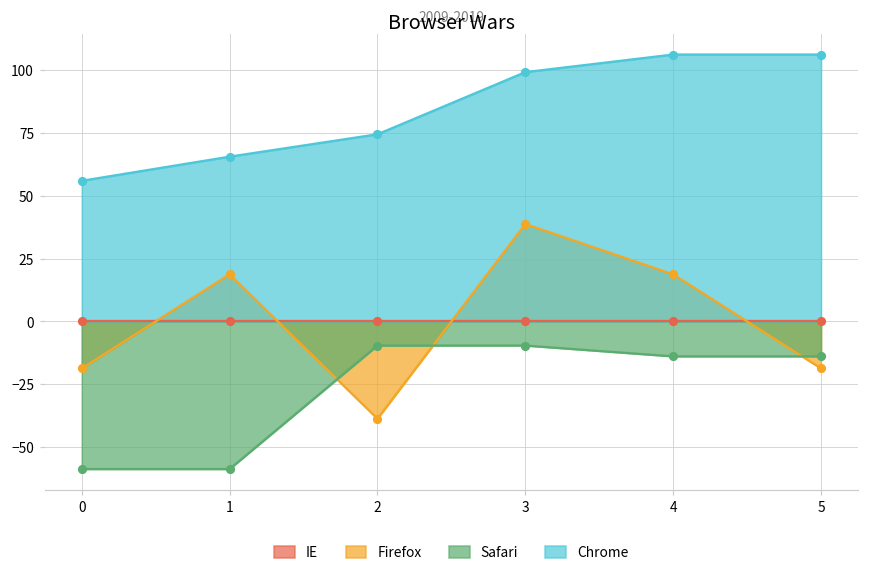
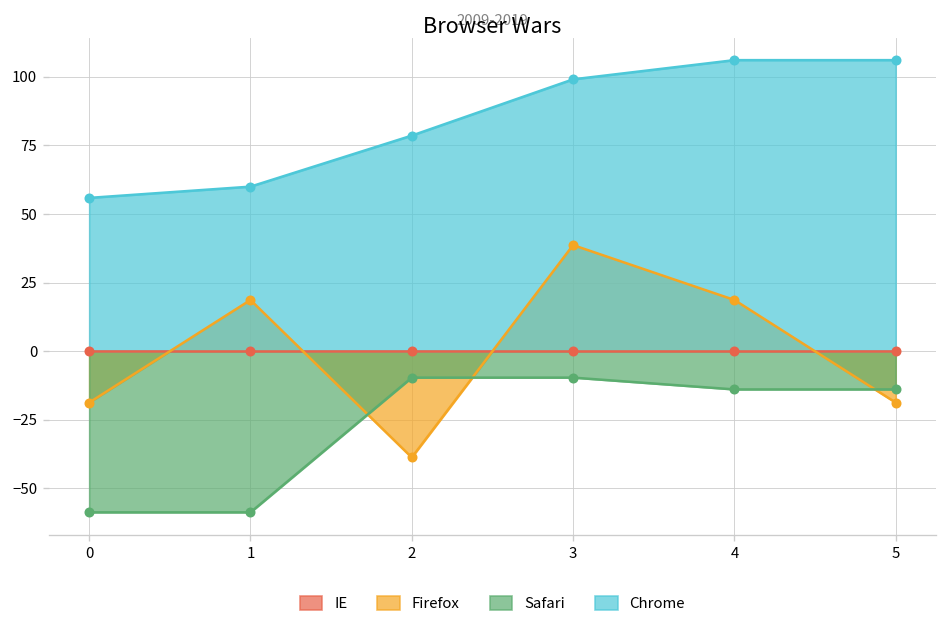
Chrome, 1: 66 -> 60
Chrome, 2: 74 -> 79
